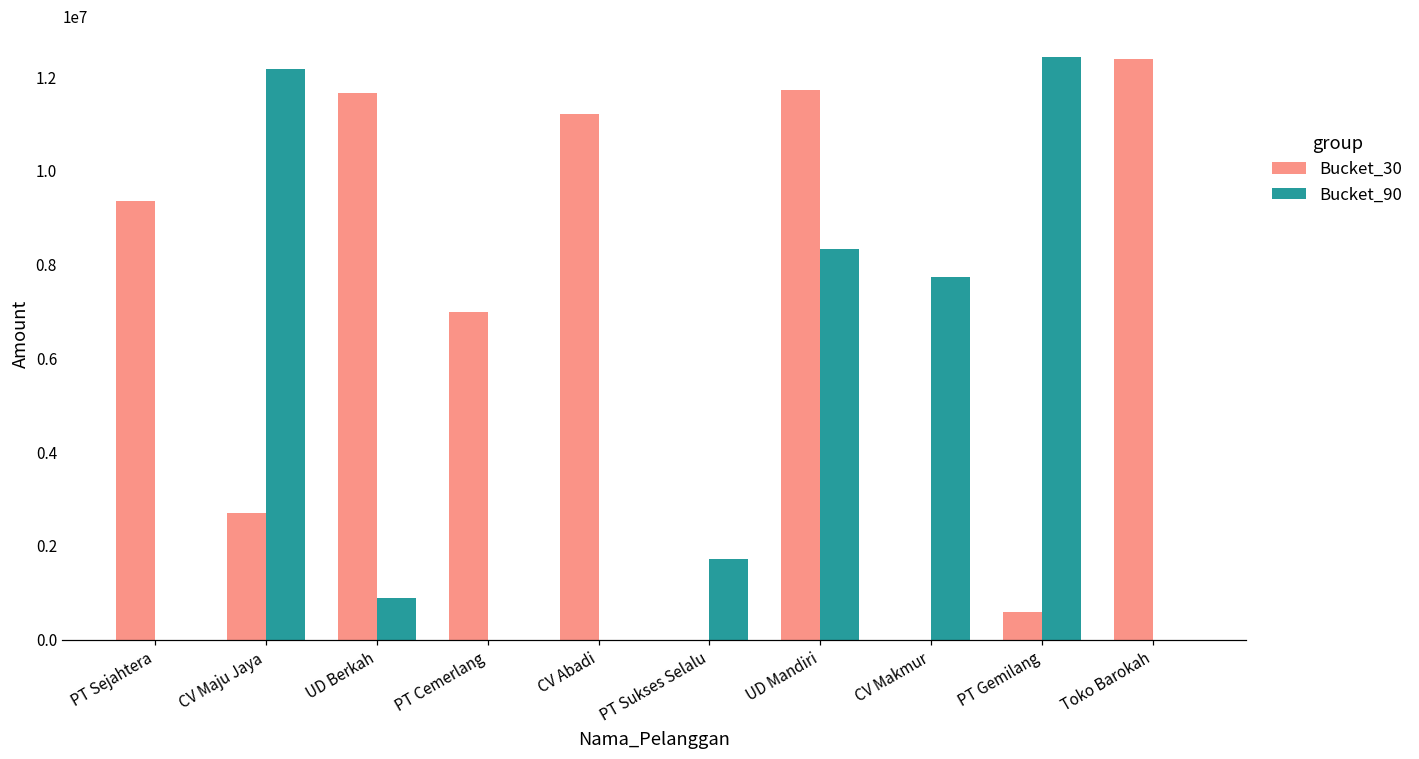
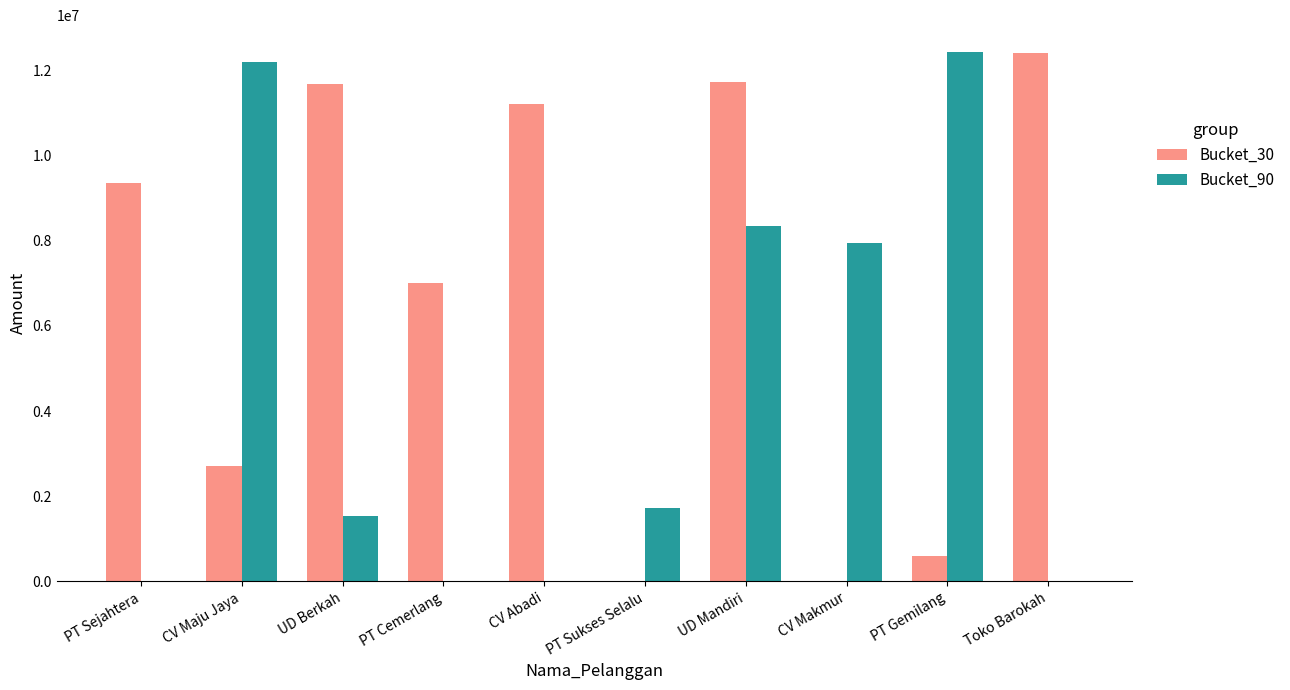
Bucket_90, UD Berkah: 900000 -> 1500000
Bucket_90, CV Makmur: 7700000 -> 8000000
